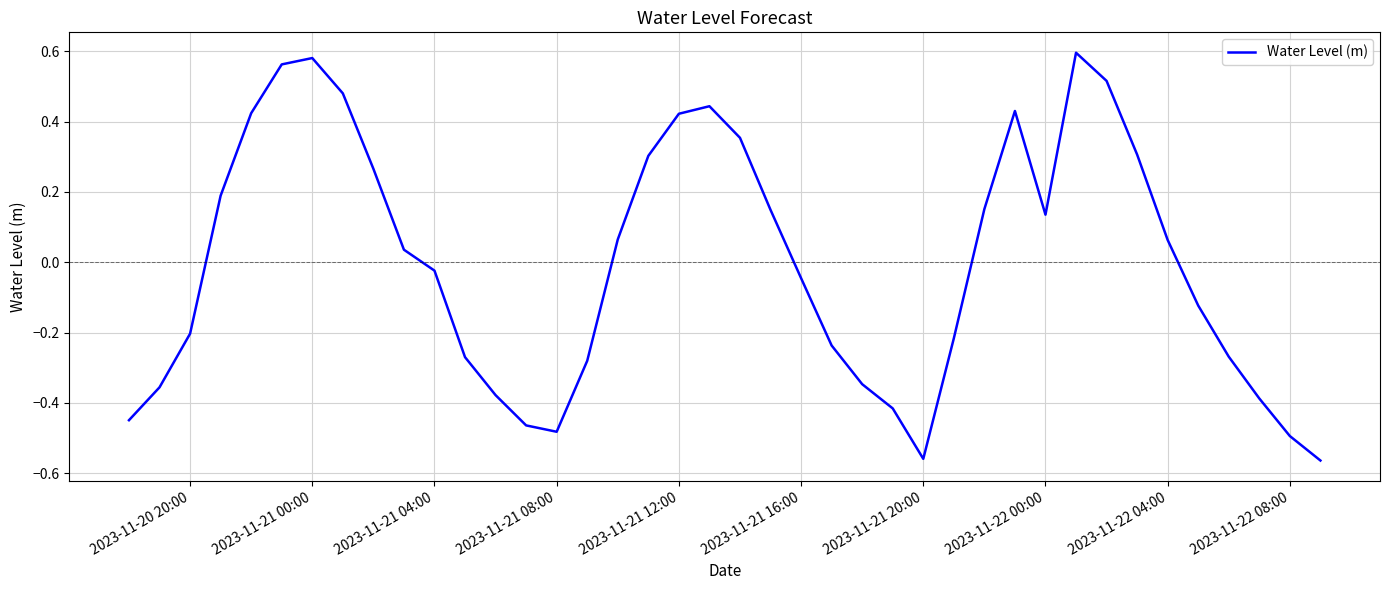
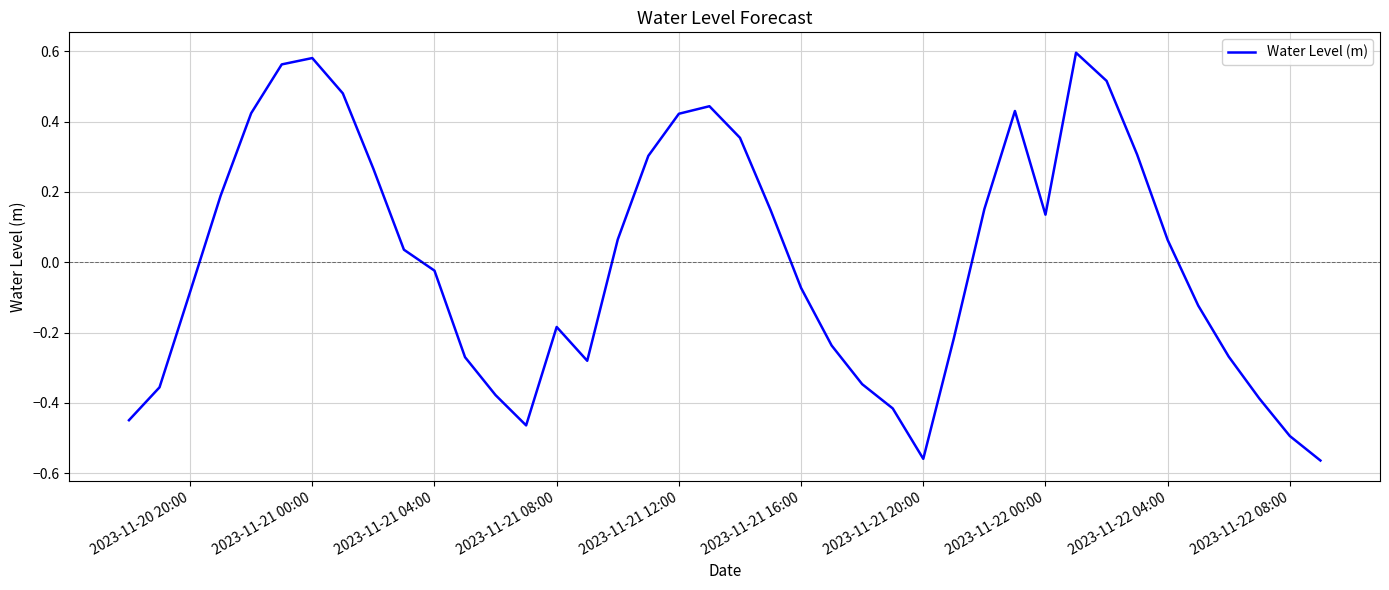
2023-11-20 20:00: -0.20 -> -0.08
2023-11-21 08:00: -0.48 -> -0.18
2023-11-21 16:00: -0.05 -> -0.07
